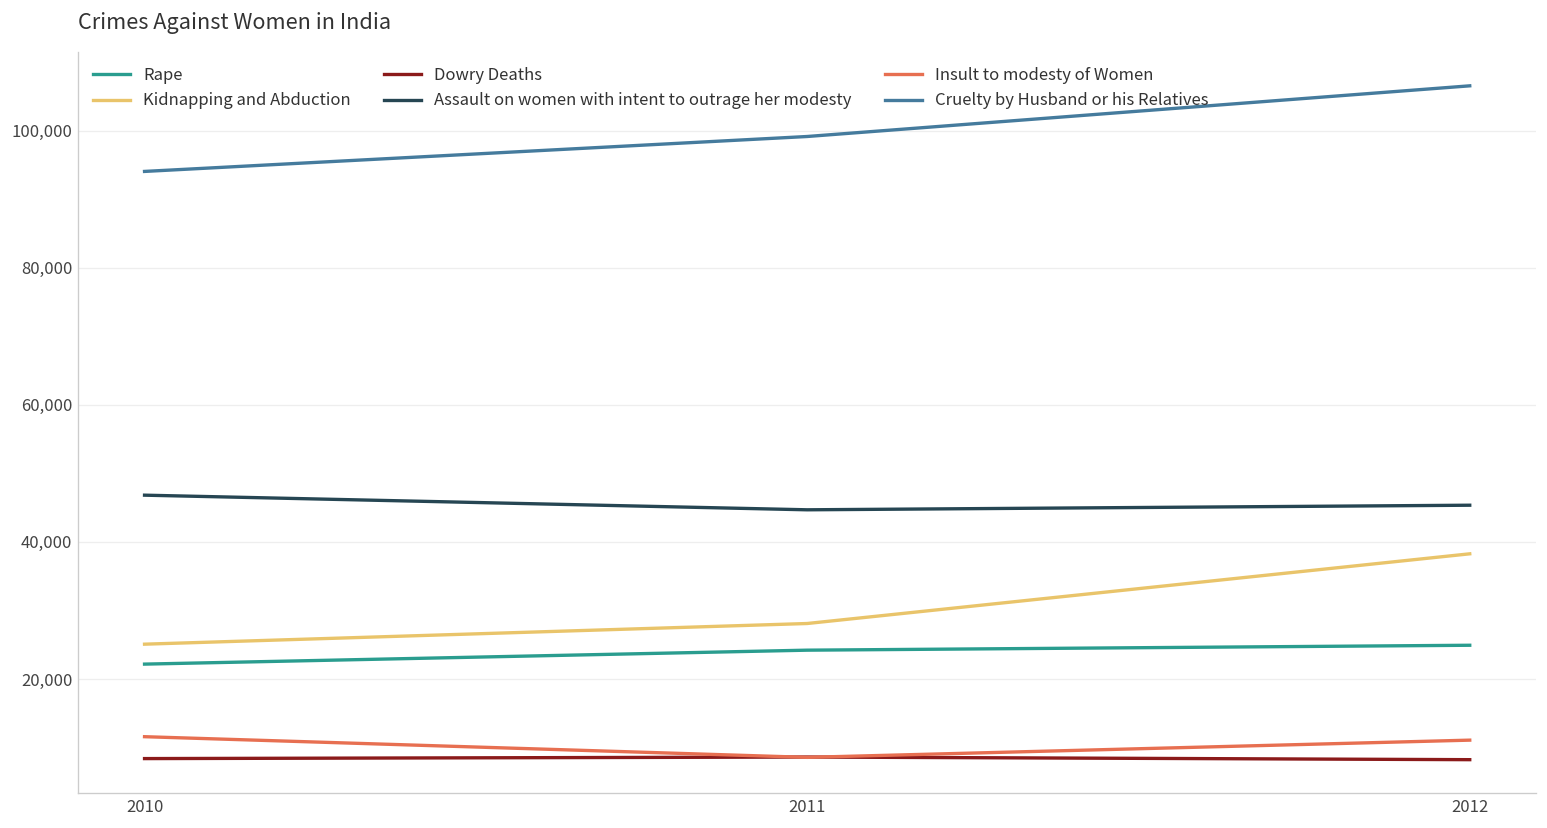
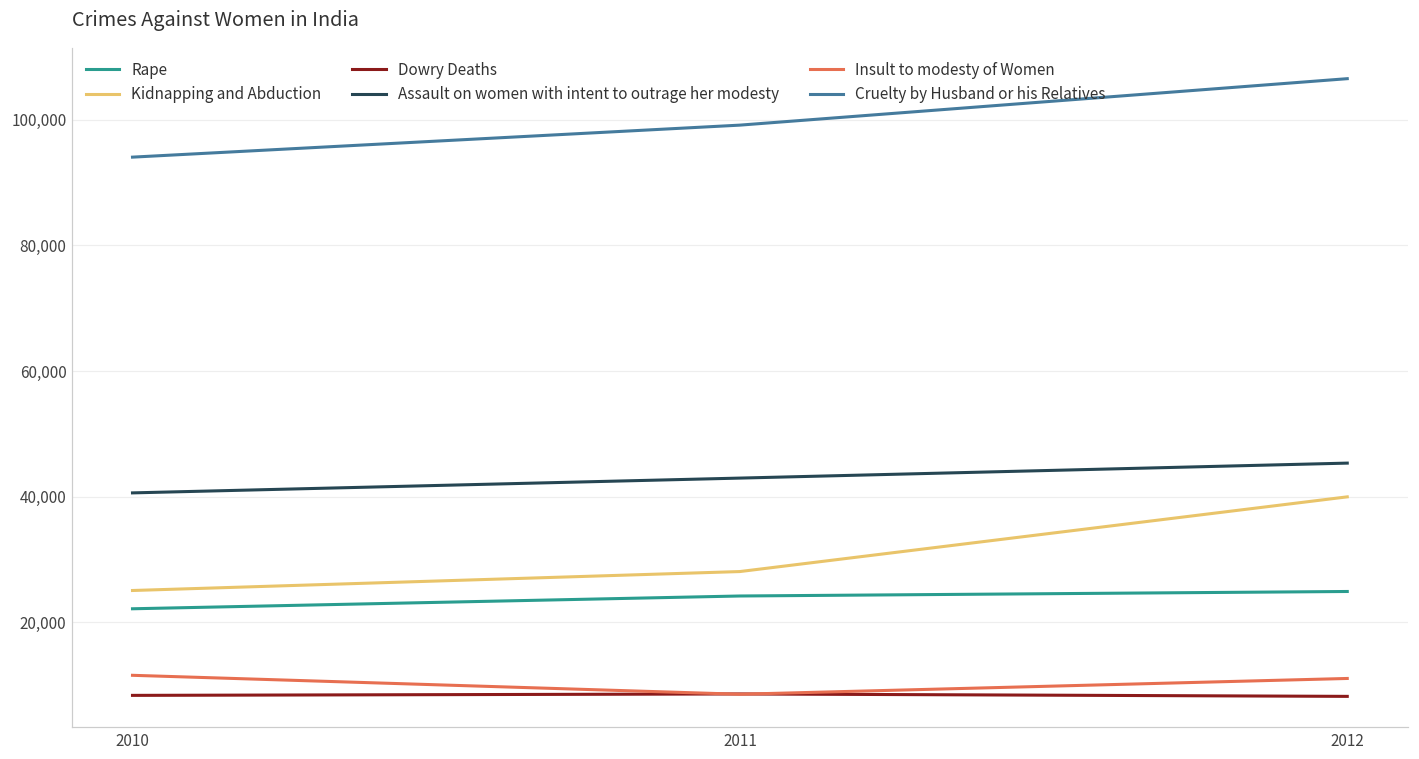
Assault on women with intent to outrage her modesty, 2010: 47,000 -> 41,000
Assault on women with intent to outrage her modesty, 2011: 45,000 -> 43,000
Kidnapping and Abduction, 2012: 38,000 -> 40,000
